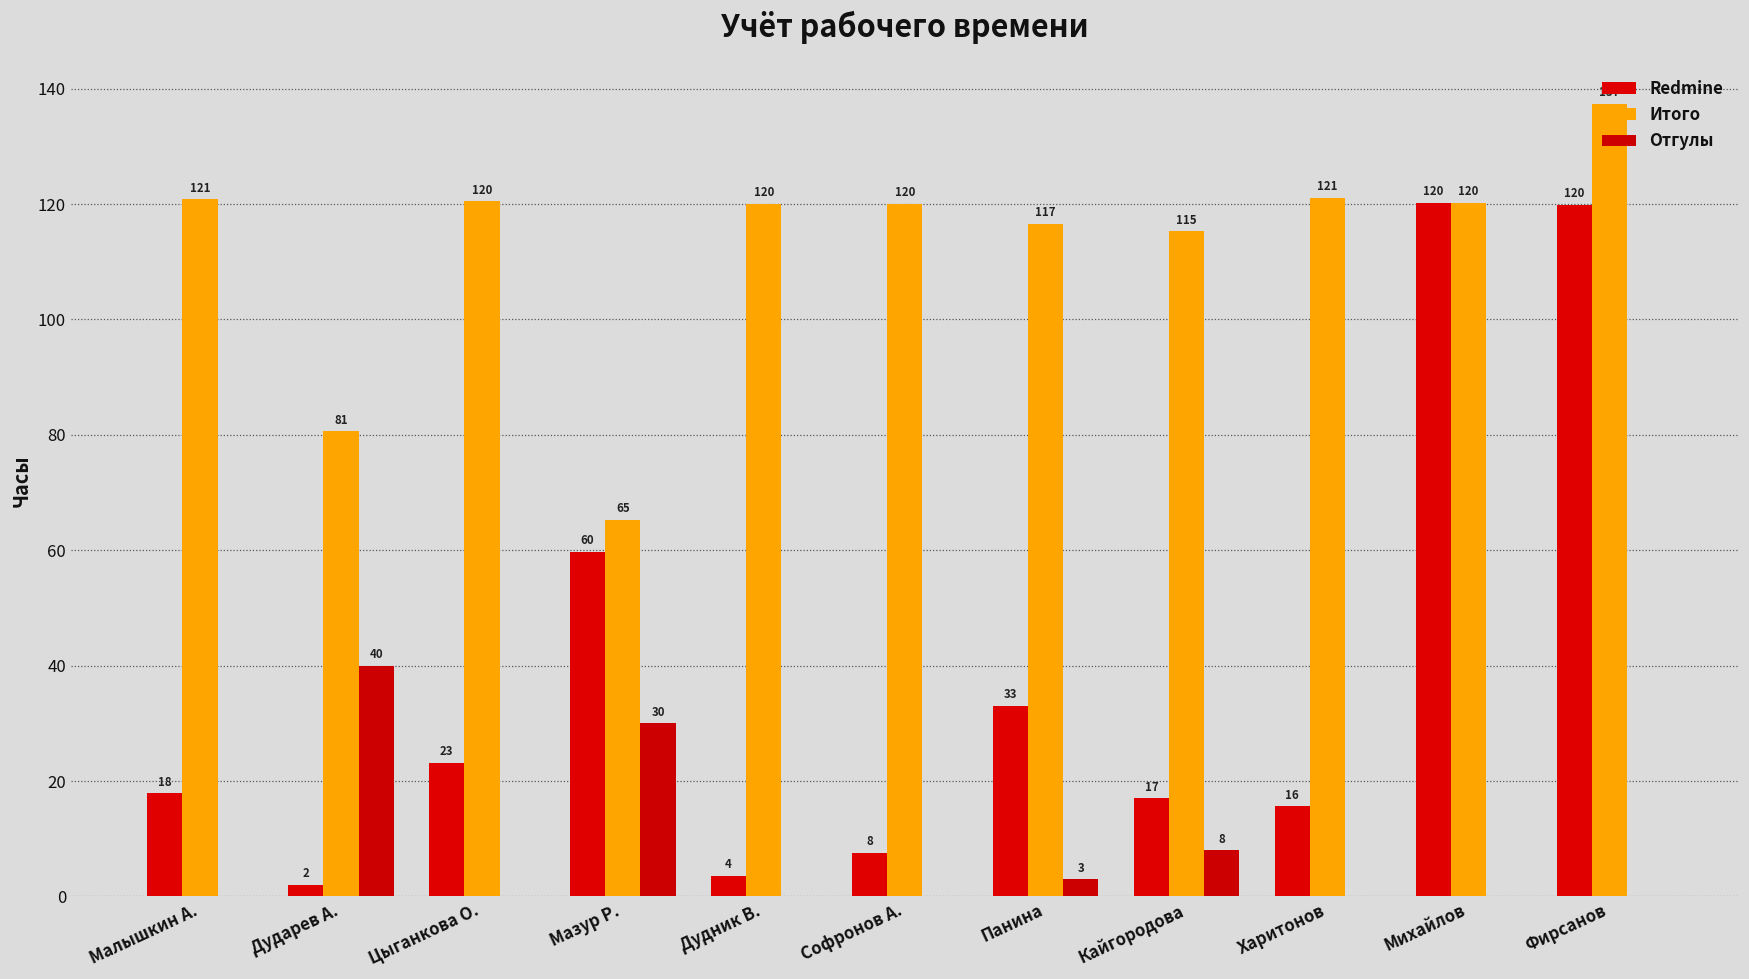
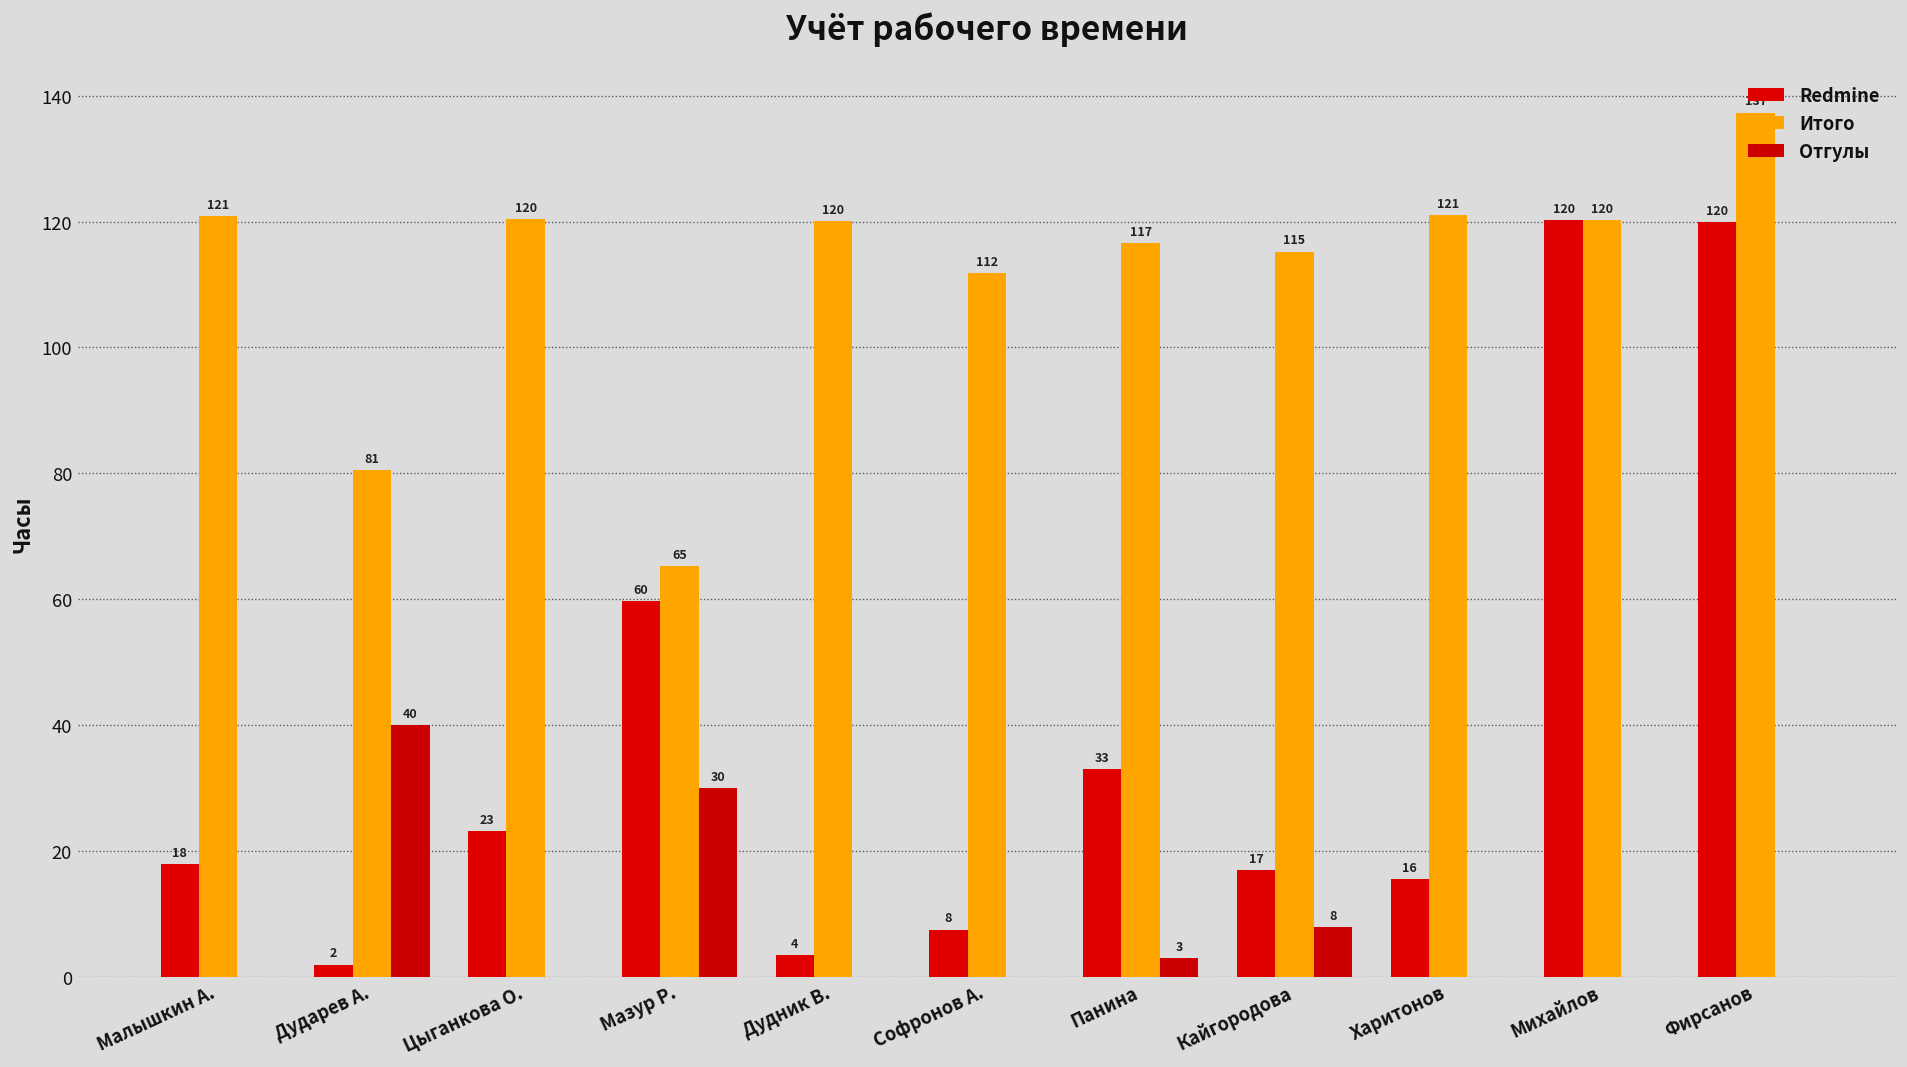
Итого, Софронов А.: 120 -> 112
